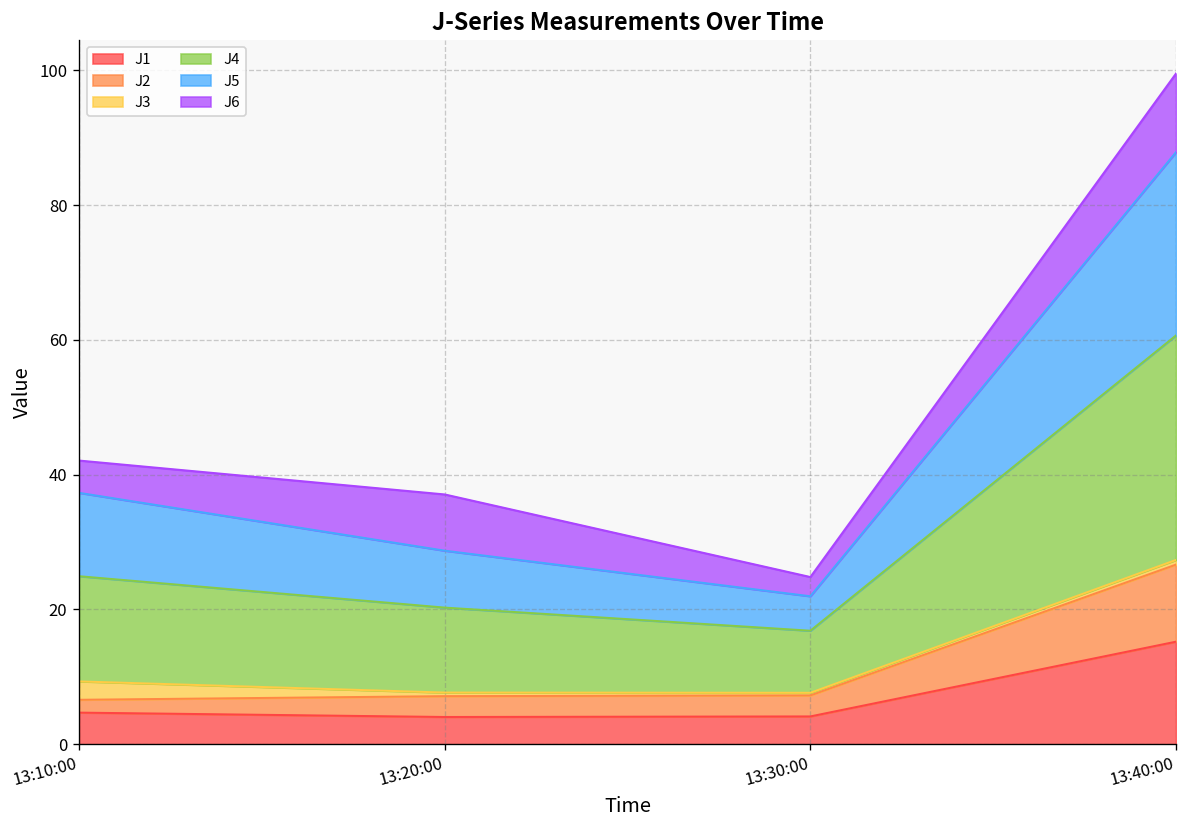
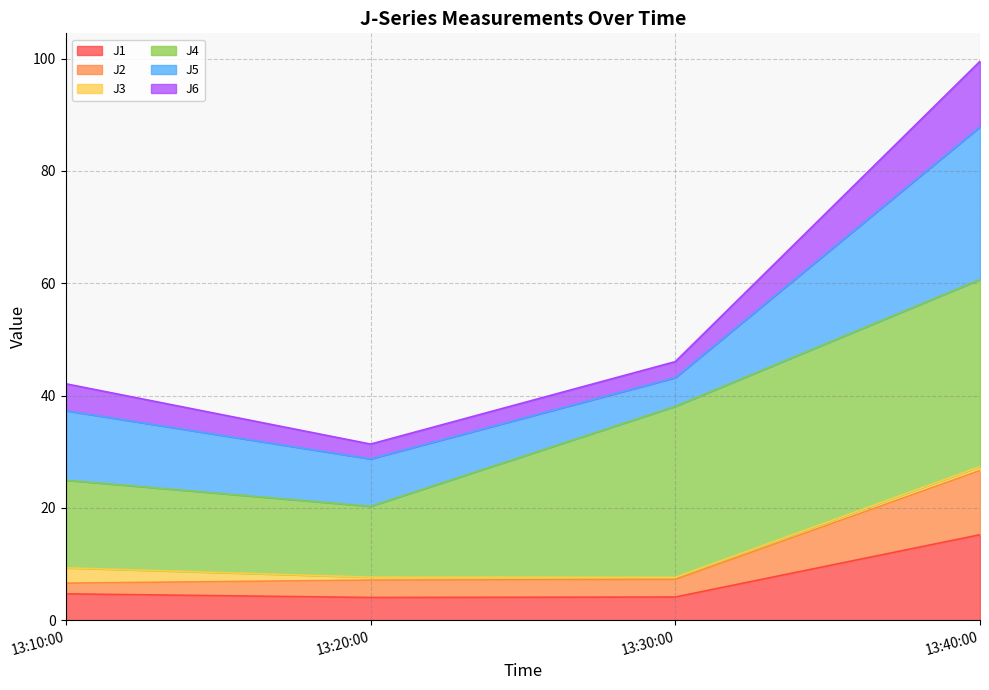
J6, 13:20:00: 8 -> 3
J4, 13:30:00: 9 -> 30
